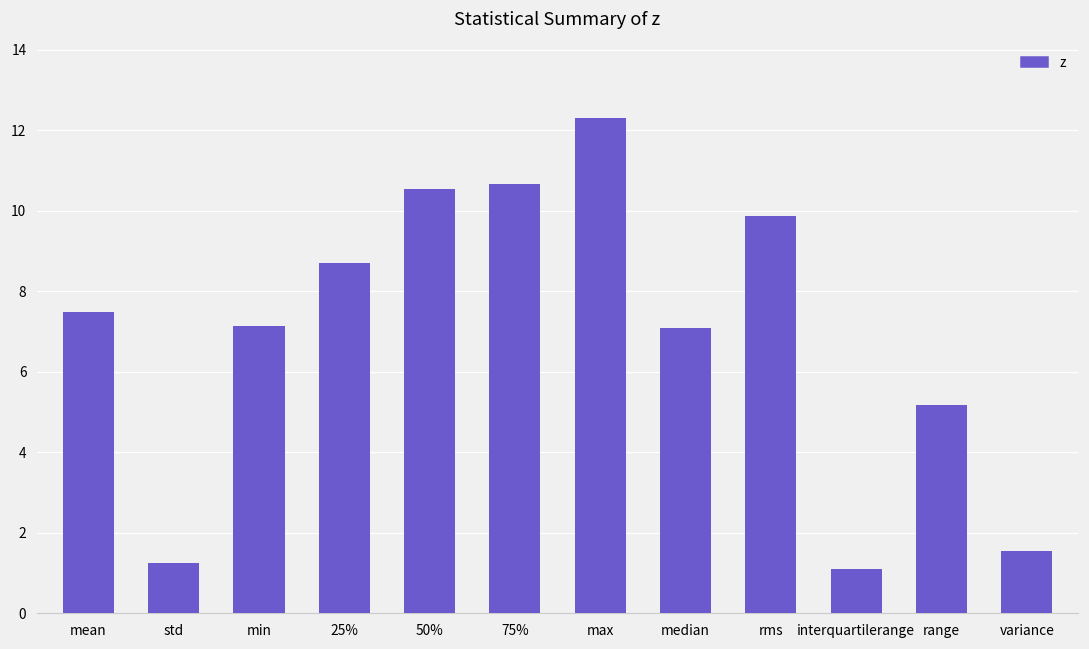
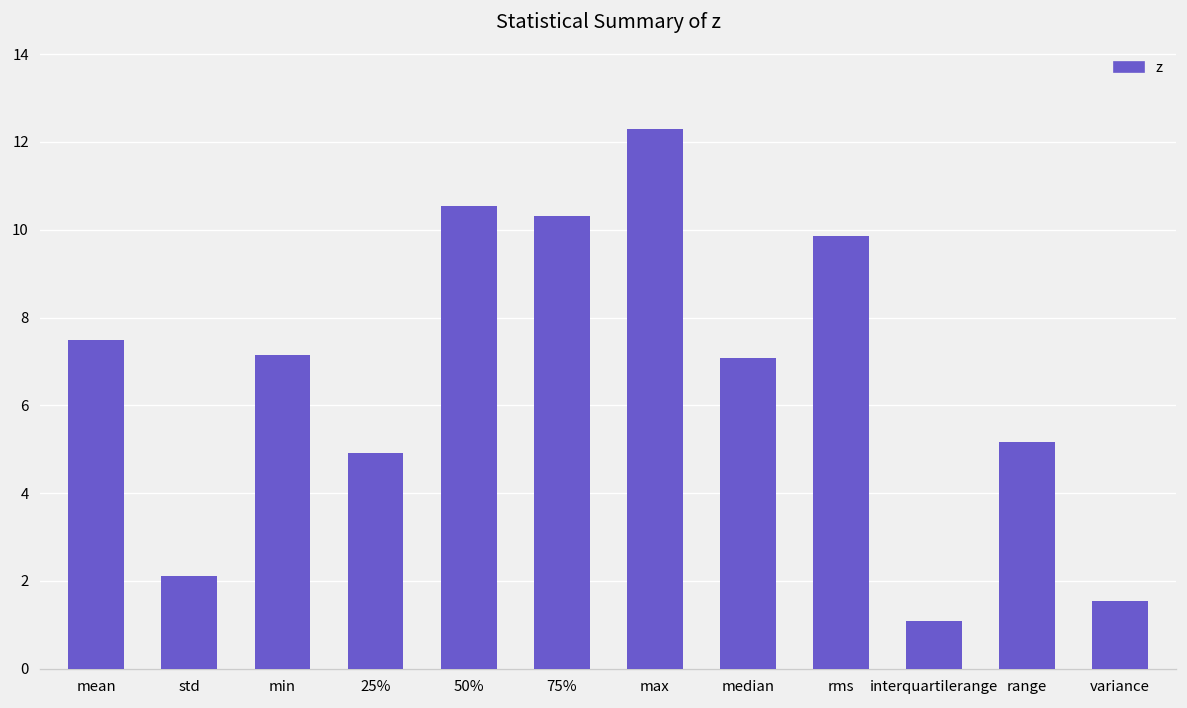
std: 1.2 -> 2.1
25%: 8.7 -> 4.9
75%: 10.7 -> 10.3
